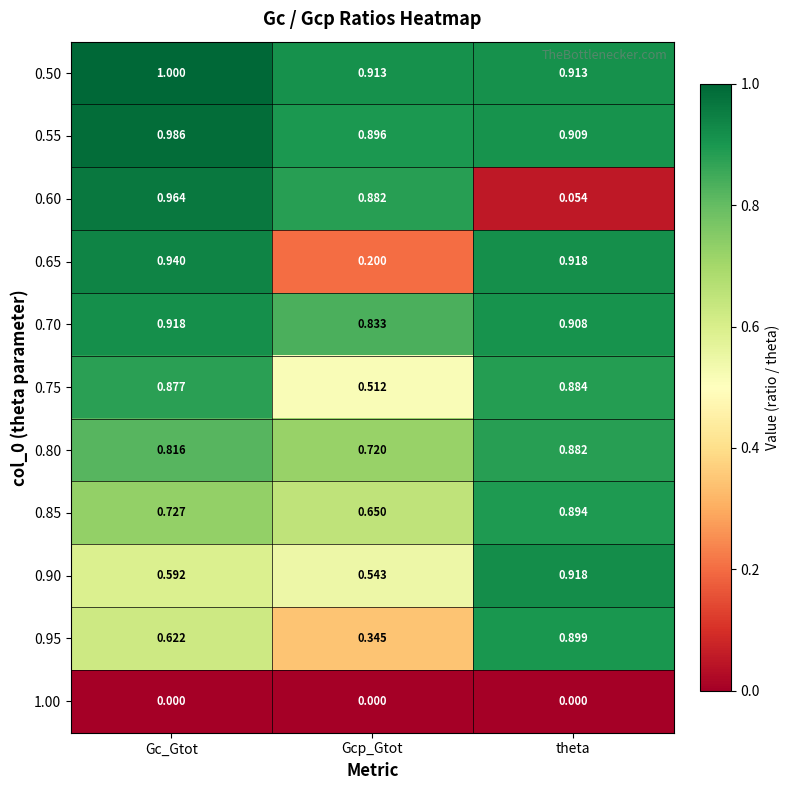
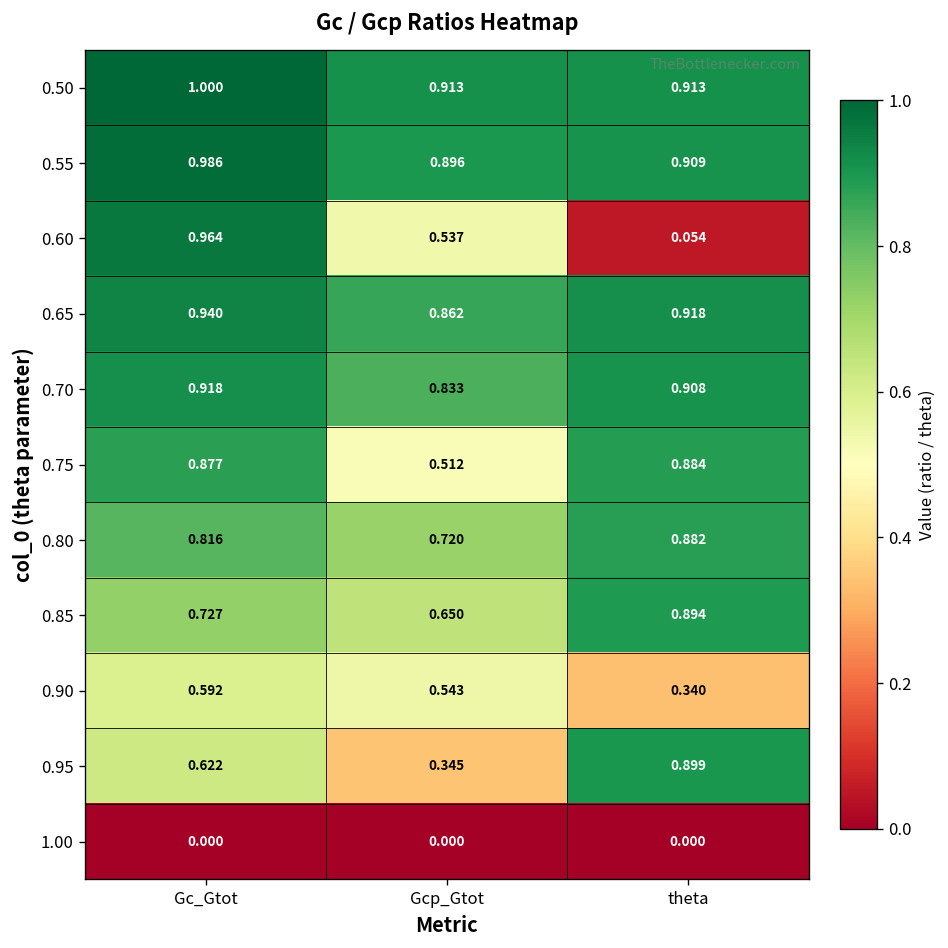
0.60, Gcp_Gtot: 0.882 -> 0.537
0.65, Gcp_Gtot: 0.200 -> 0.862
0.90, theta: 0.918 -> 0.340
